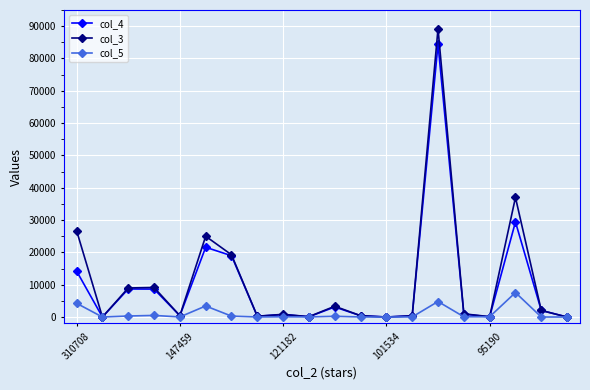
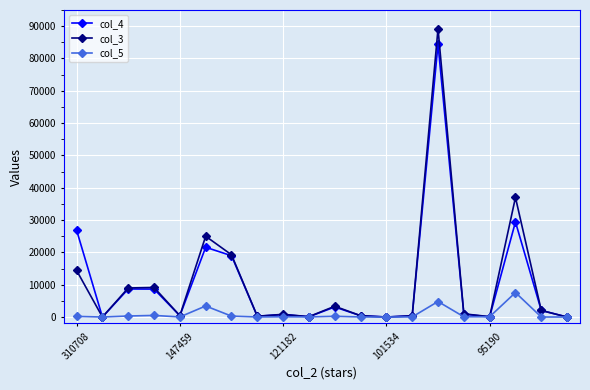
col_4, 310708: 14000 -> 27000
col_3, 310708: 27000 -> 14000
col_5, 310708: 4000 -> 0
